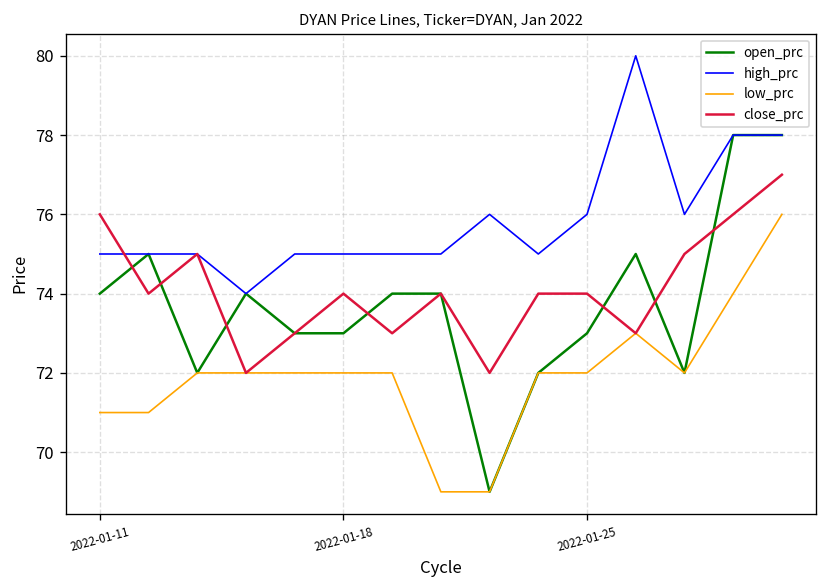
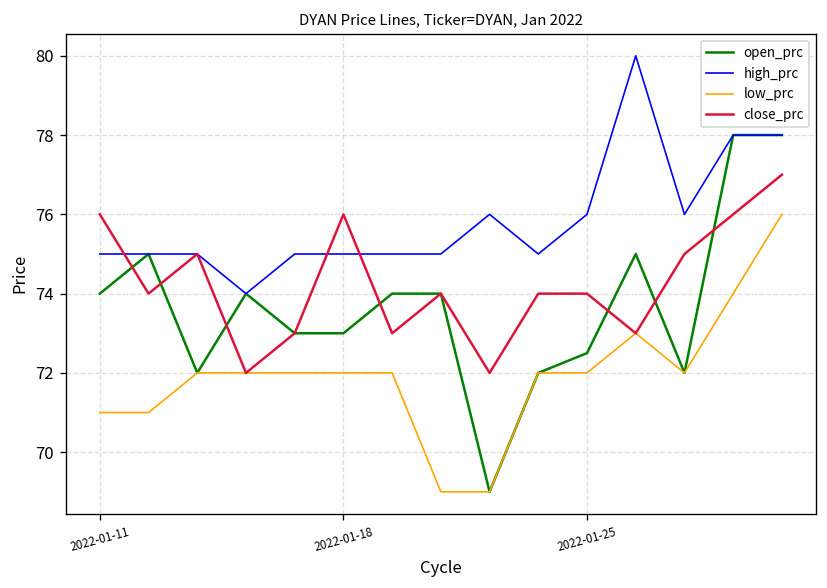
close_prc, 2022-01-18: 74 -> 76
open_prc, 2022-01-25: 73.0 -> 72.5
